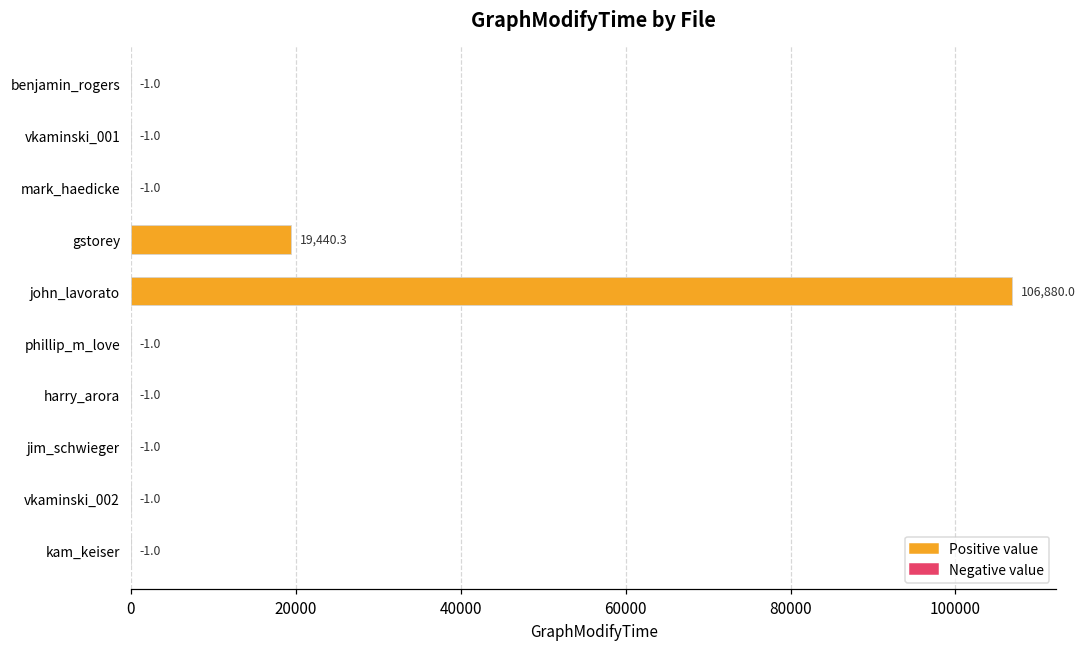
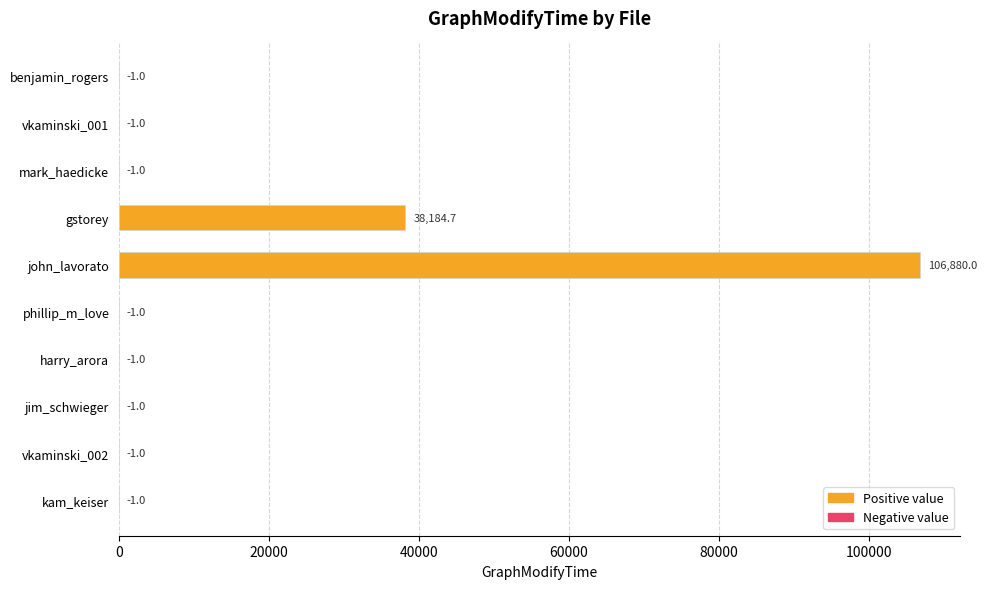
gstorey: 19,440.3 -> 38,184.7
